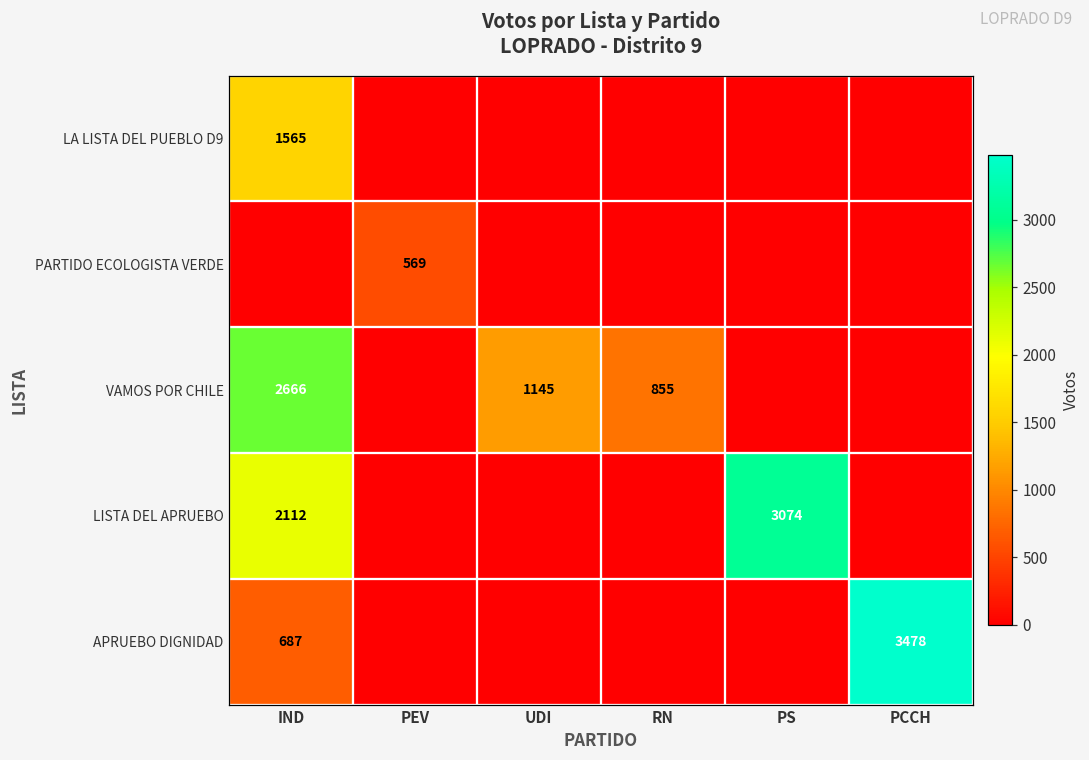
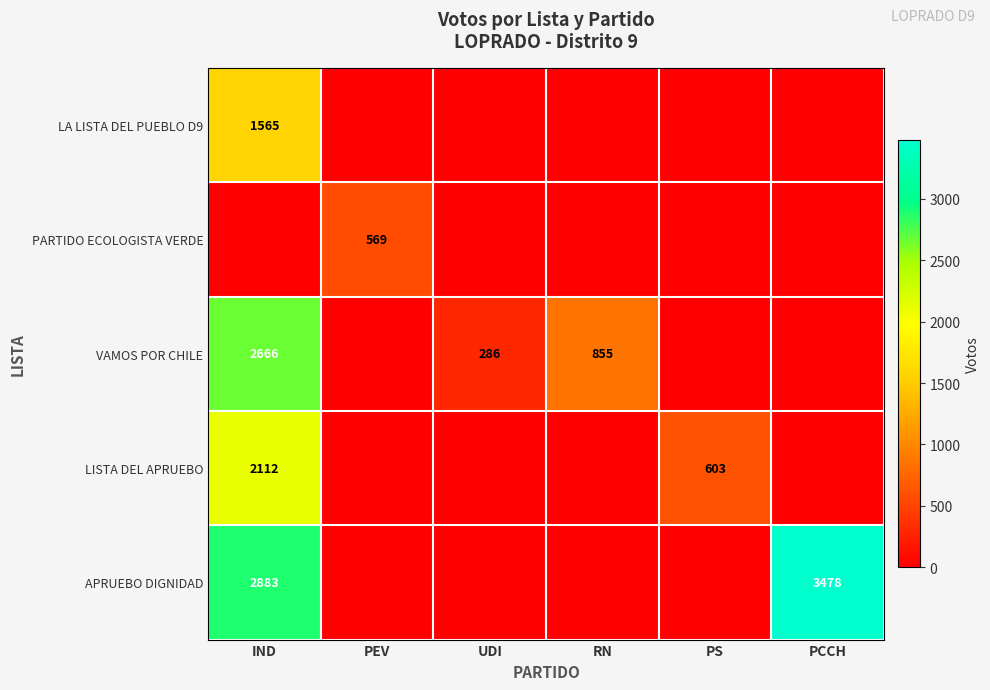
VAMOS POR CHILE, UDI: 1145 -> 286
LISTA DEL APRUEBO, PS: 3074 -> 603
APRUEBO DIGNIDAD, IND: 687 -> 2883
